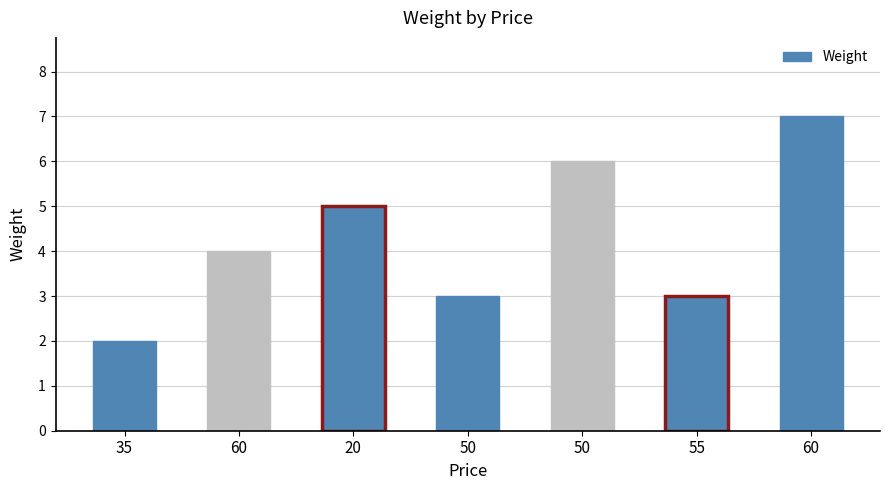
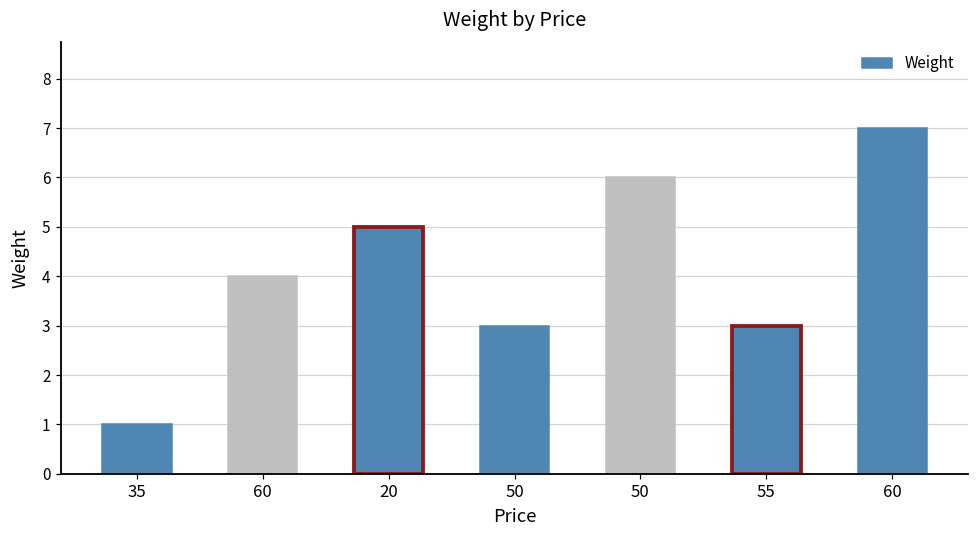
35: 2 -> 1
